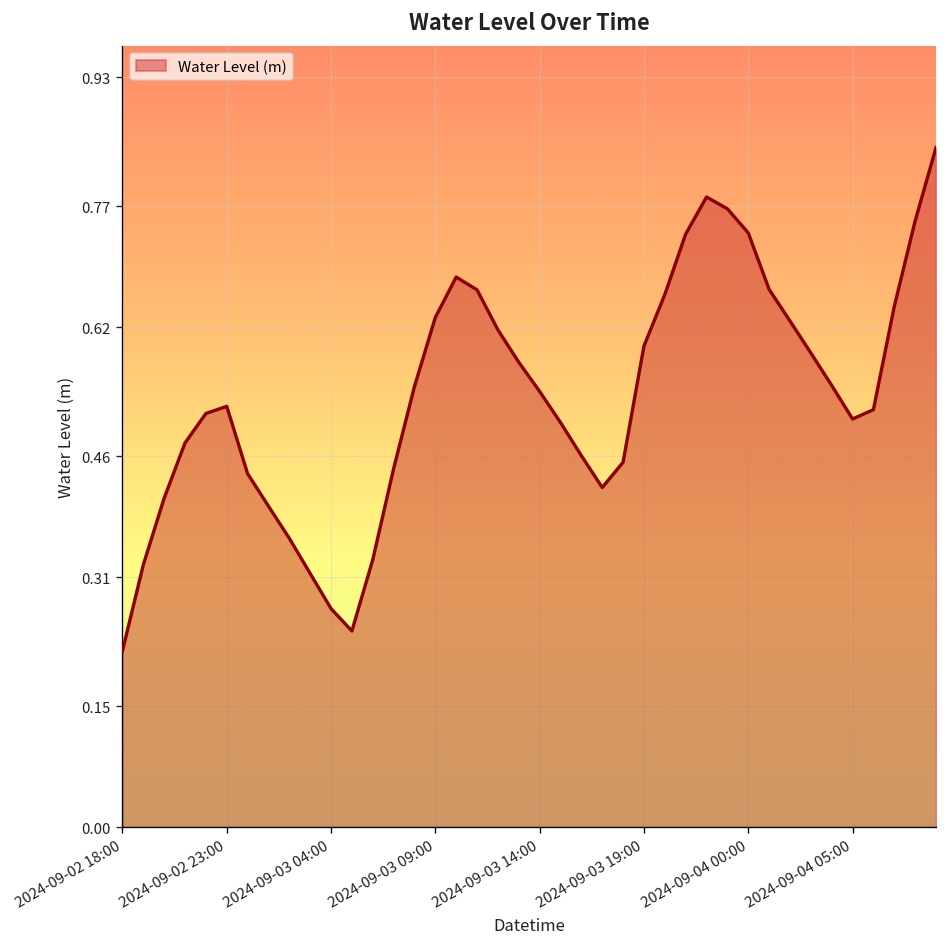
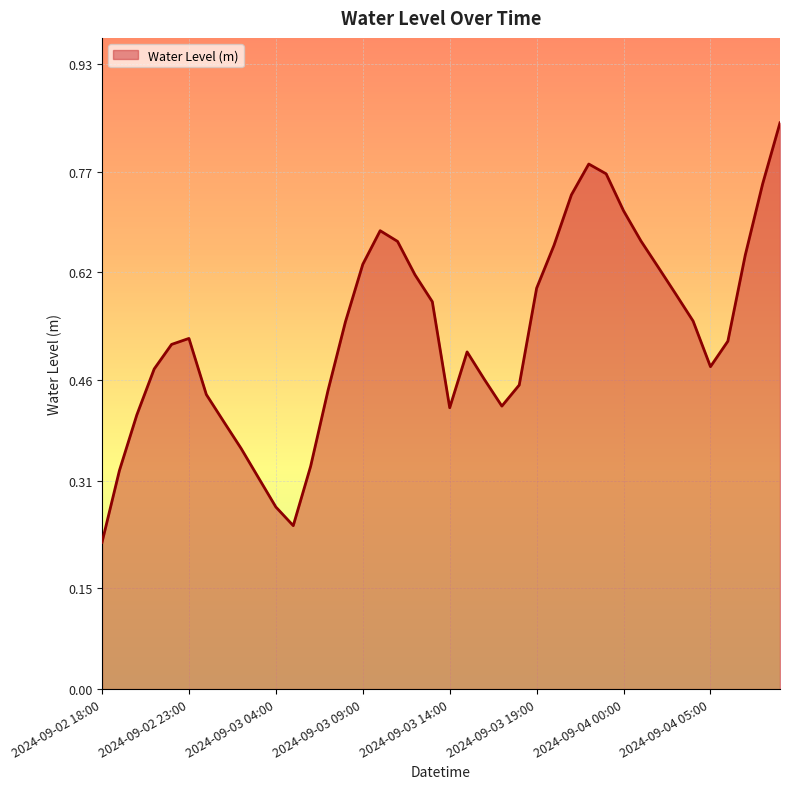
2024-09-03 14:00: 0.54 -> 0.42
2024-09-04 00:00: 0.74 -> 0.71
2024-09-04 05:00: 0.51 -> 0.48
